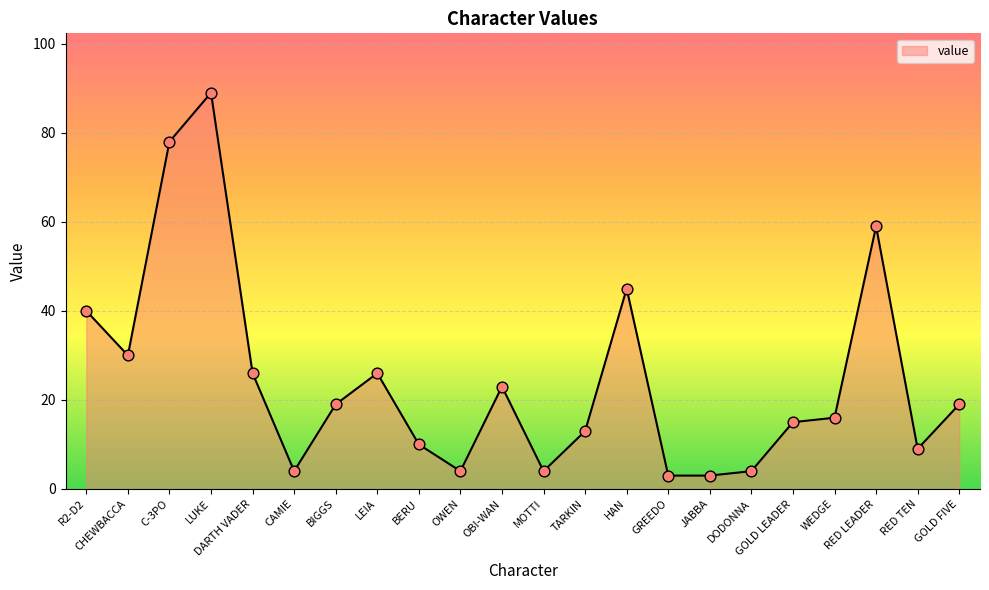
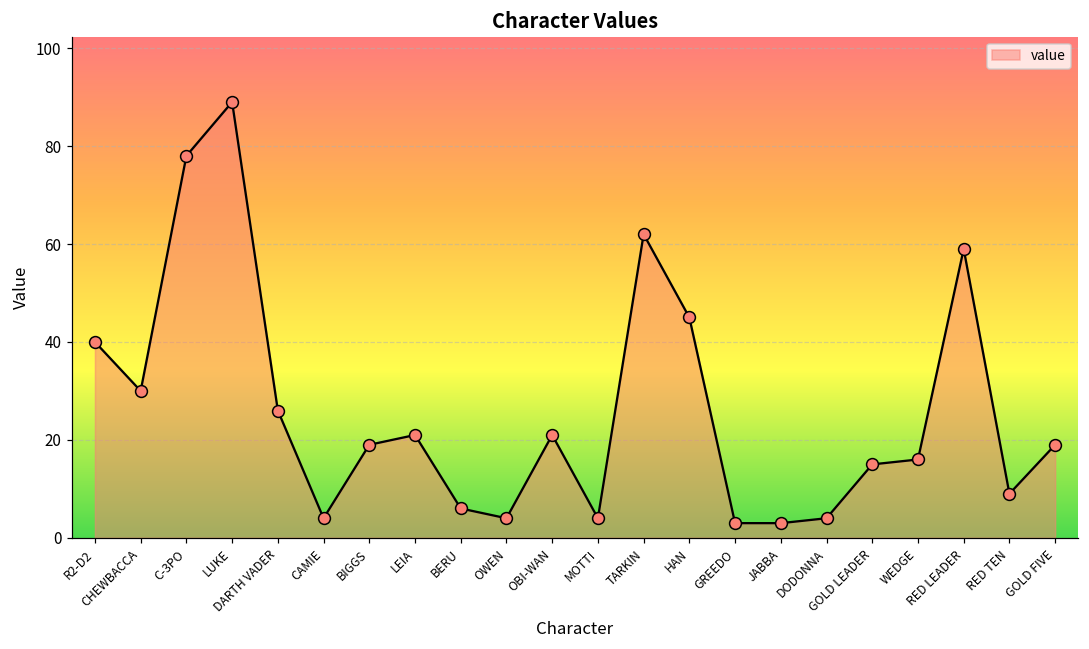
LEIA: 26 -> 21
BERU: 10 -> 6
OBI-WAN: 23 -> 21
TARKIN: 13 -> 62
